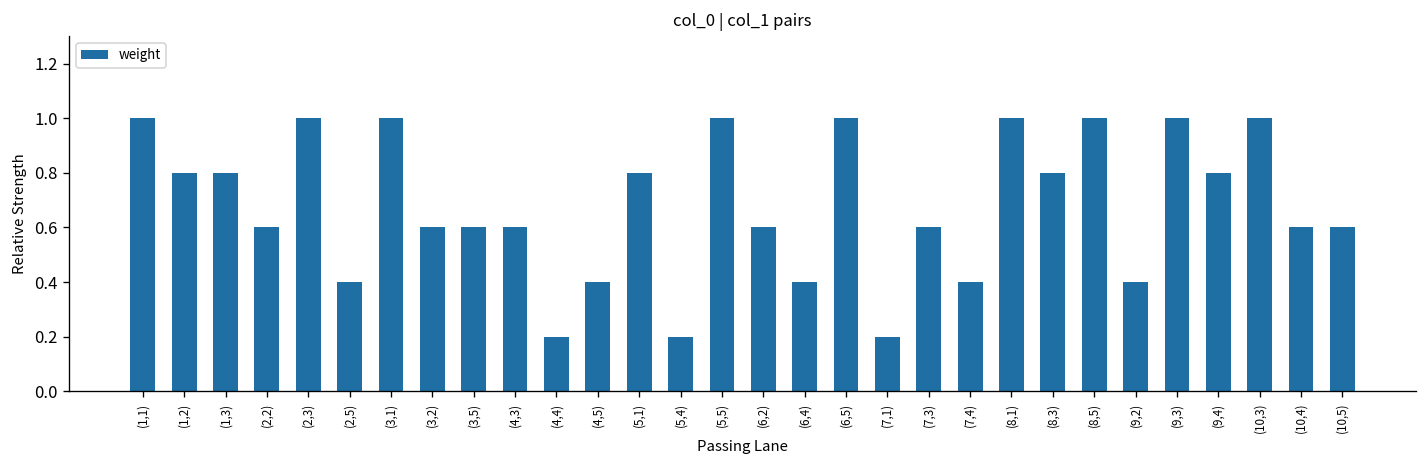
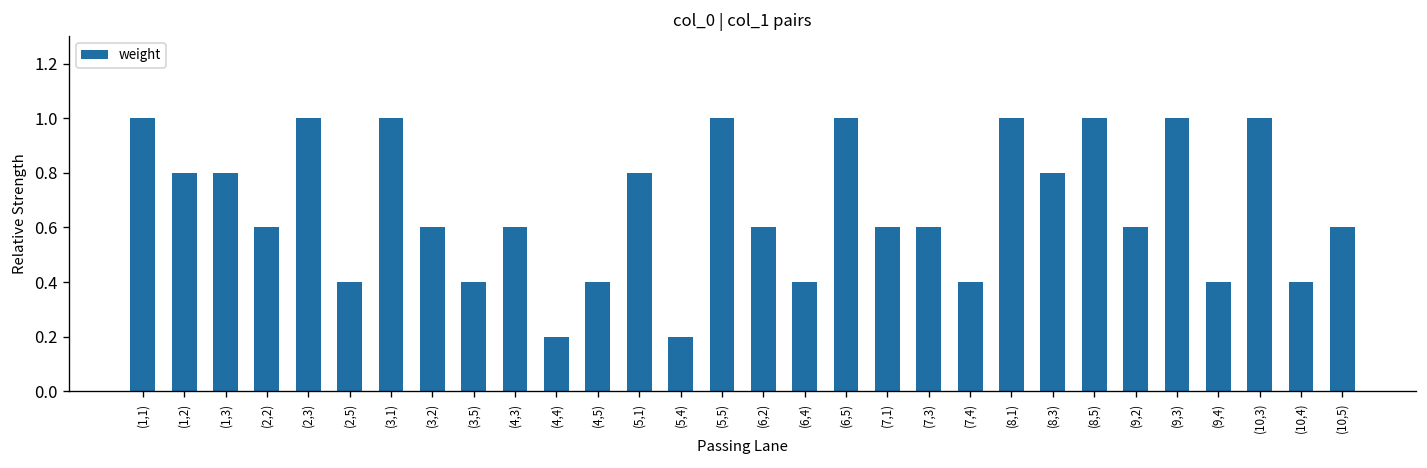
(3,5): 0.60 -> 0.40
(7,1): 0.20 -> 0.60
(9,2): 0.40 -> 0.60
(9,4): 0.80 -> 0.40
(10,4): 0.60 -> 0.40
